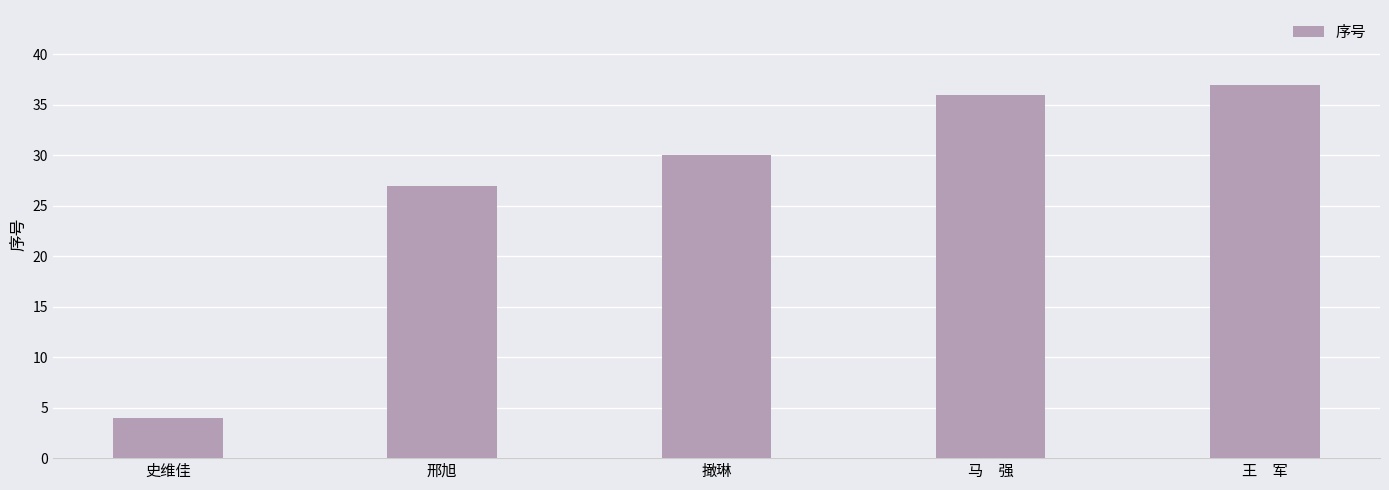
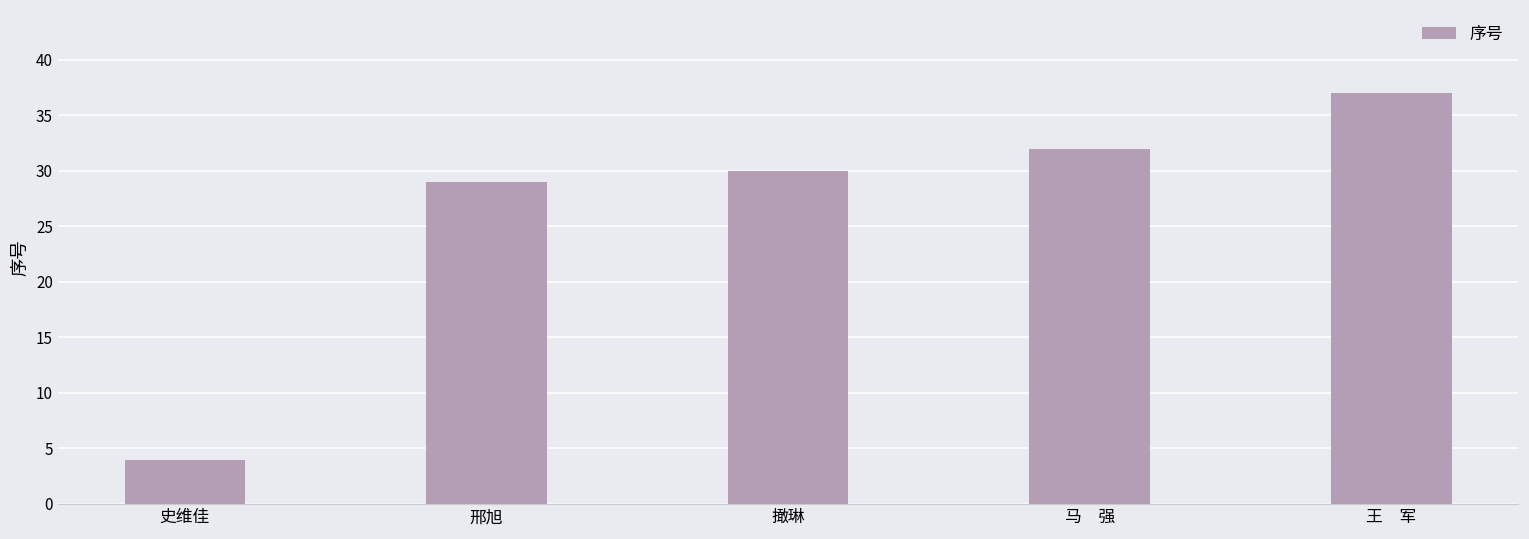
邢旭: 27 -> 29
马 强: 36 -> 32
